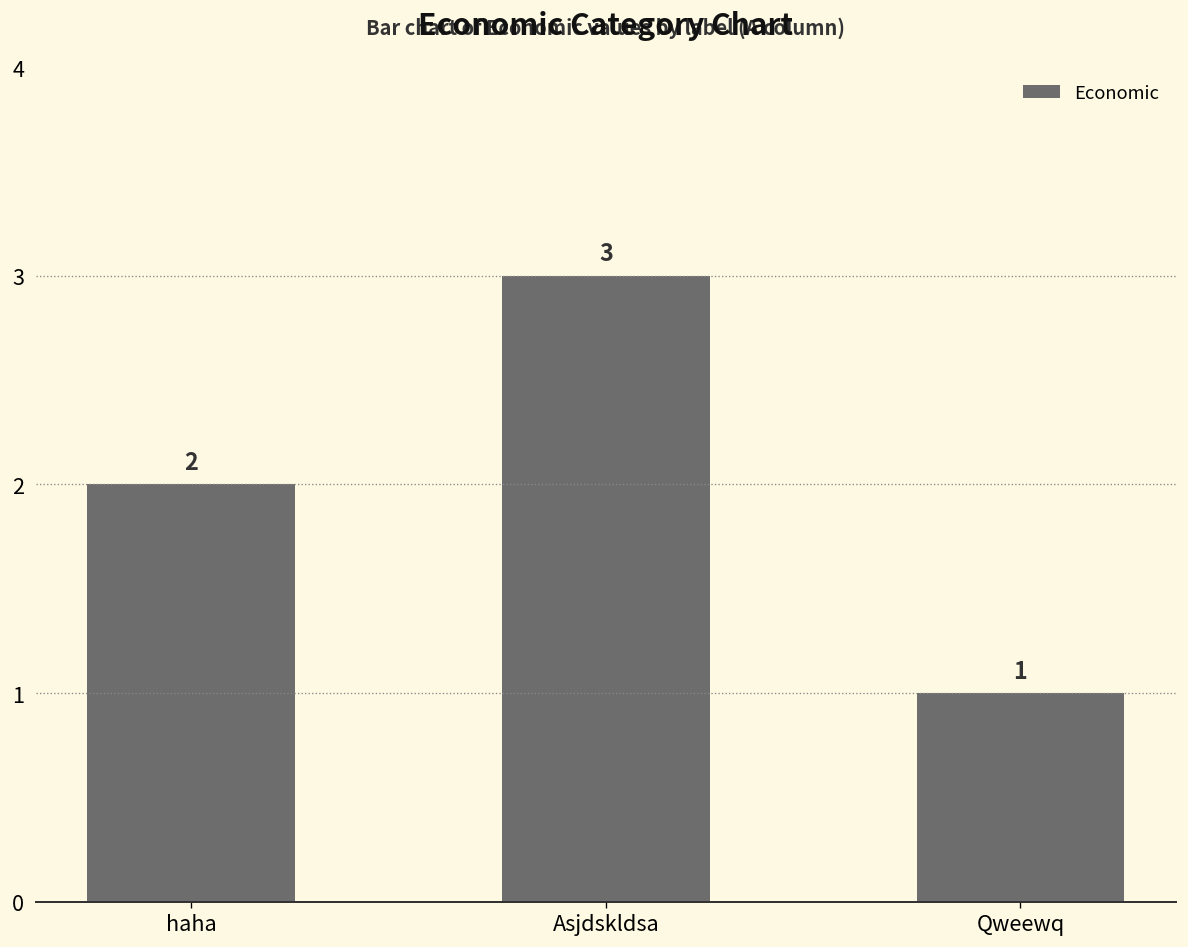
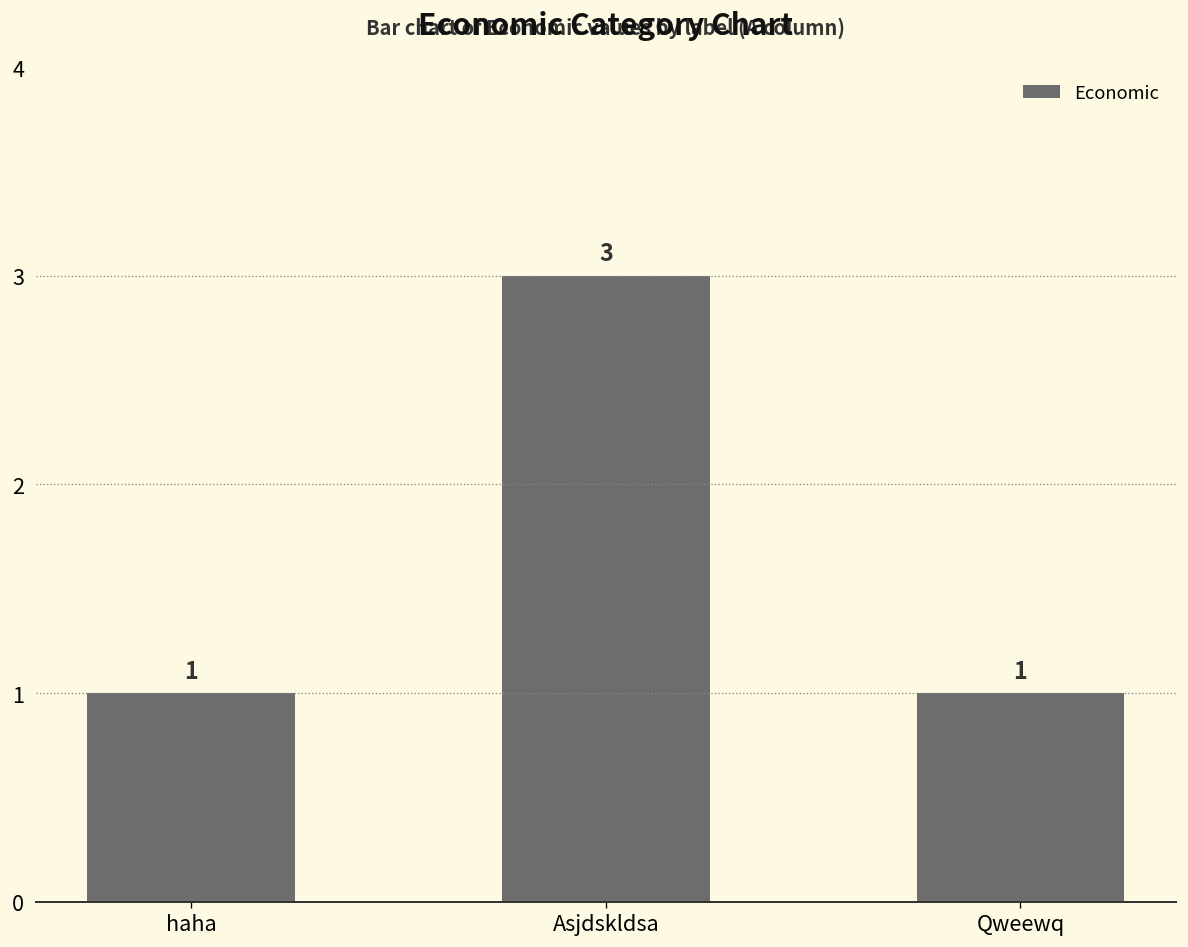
haha: 2 -> 1
